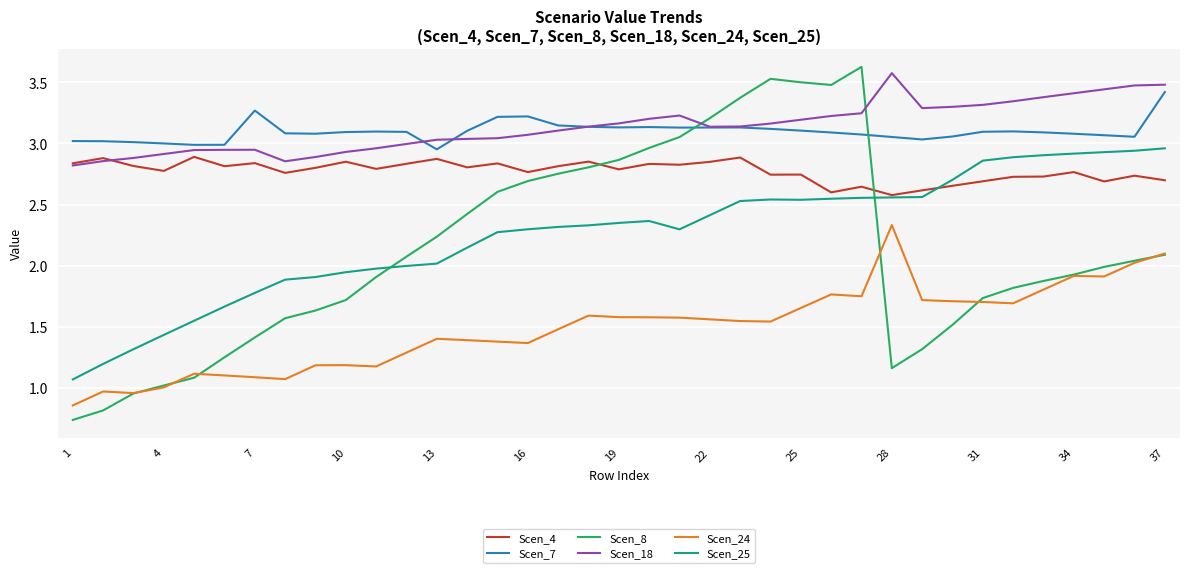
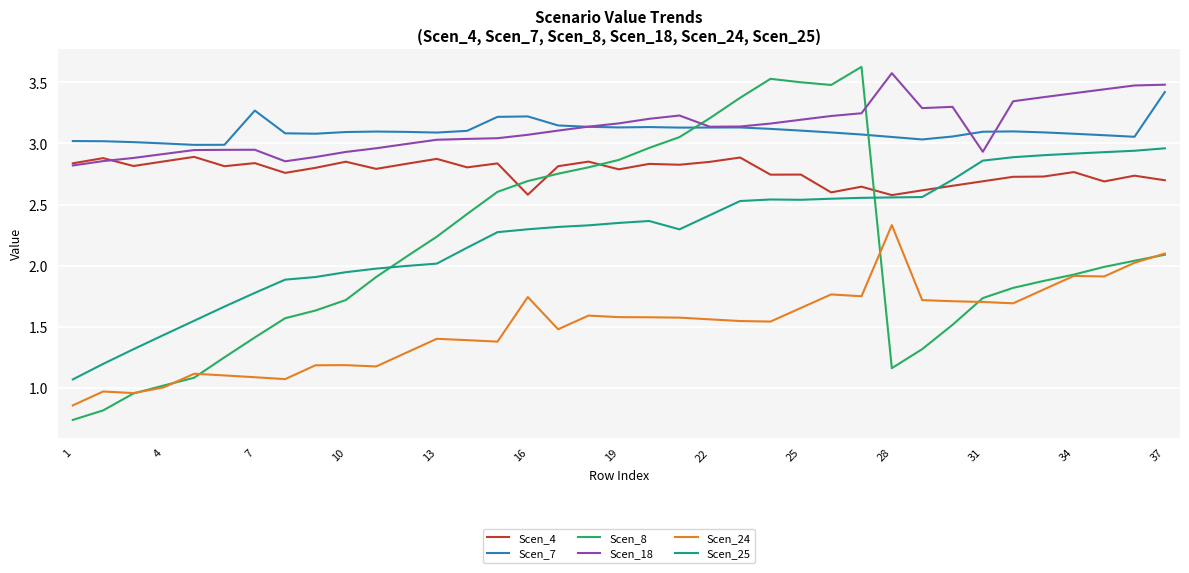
Scen_4, 4: 2.78 -> 2.85
Scen_7, 13: 2.95 -> 3.09
Scen_4, 16: 2.77 -> 2.58
Scen_24, 16: 1.37 -> 1.74
Scen_18, 31: 3.32 -> 2.93
